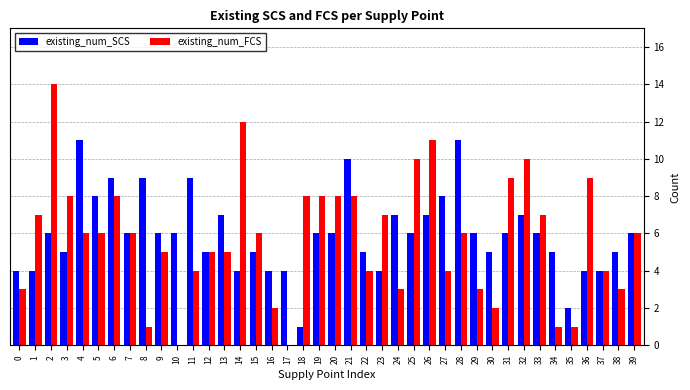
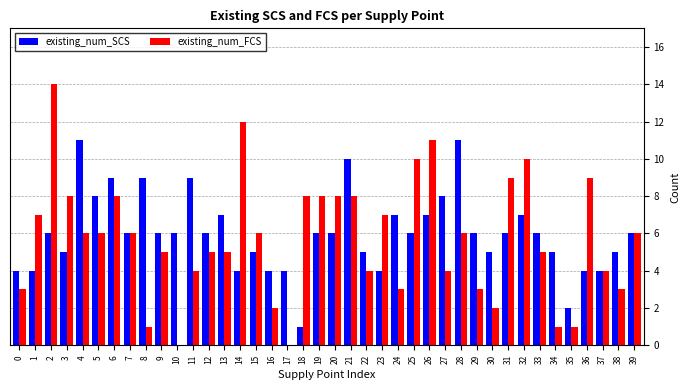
existing_num_SCS, 12: 5 -> 6
existing_num_FCS, 33: 7 -> 5
